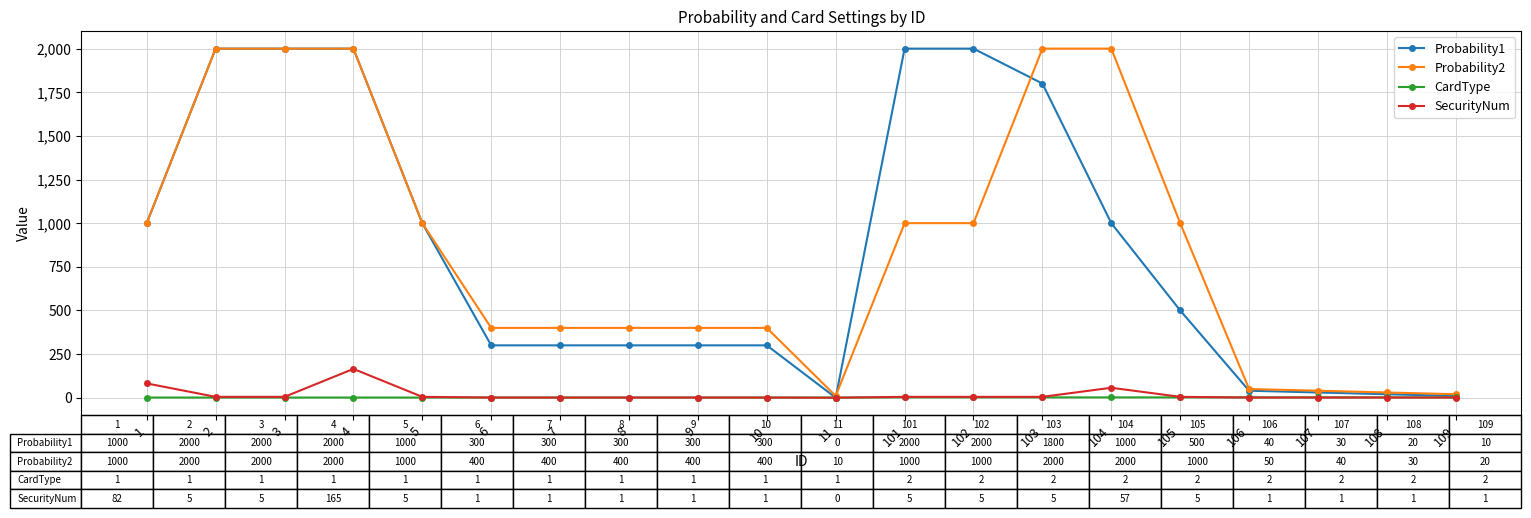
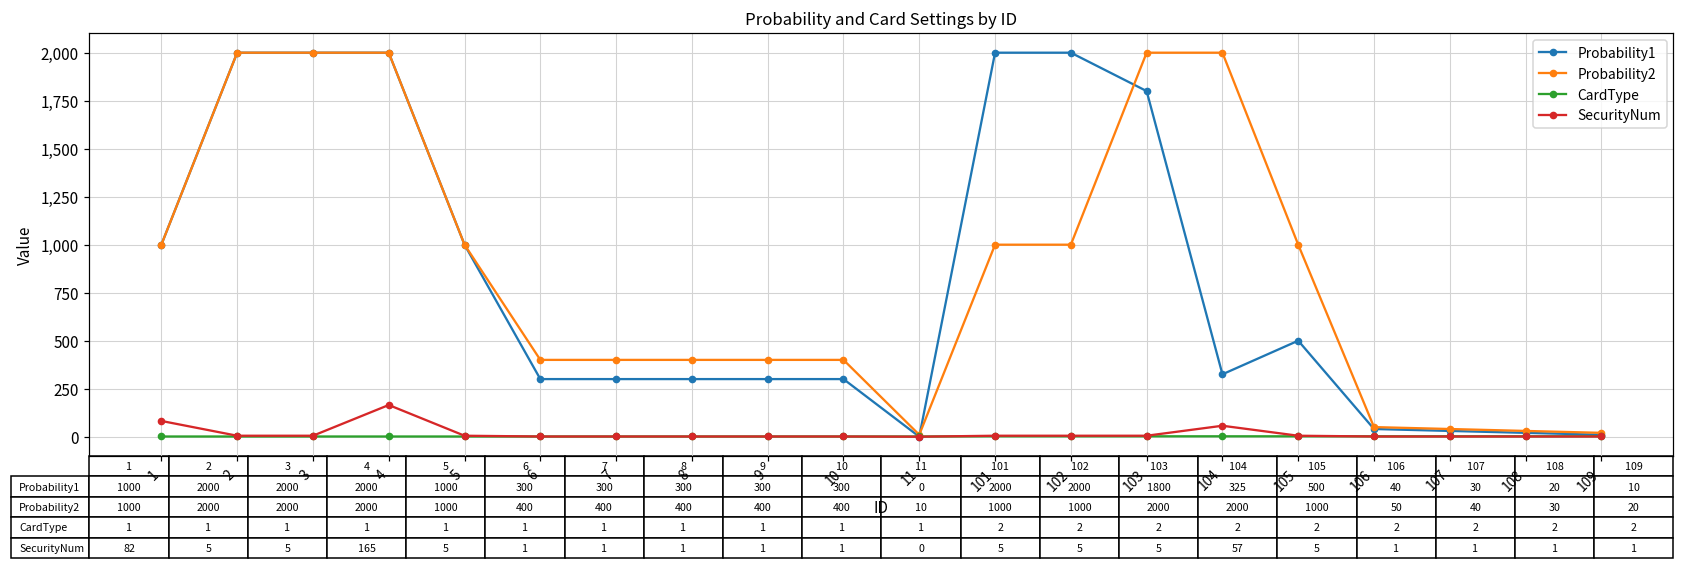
Probability1, 104: 1000 -> 325
